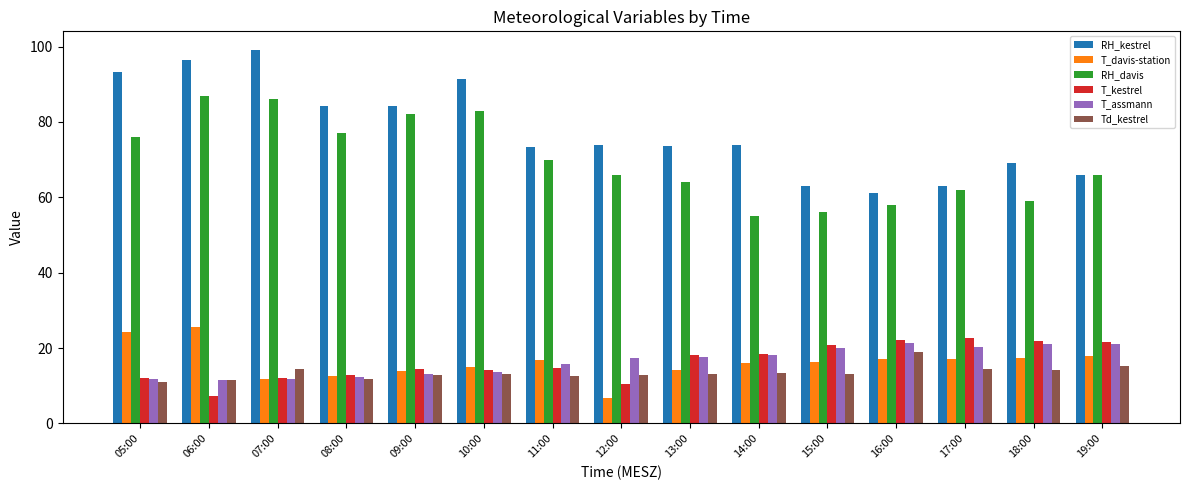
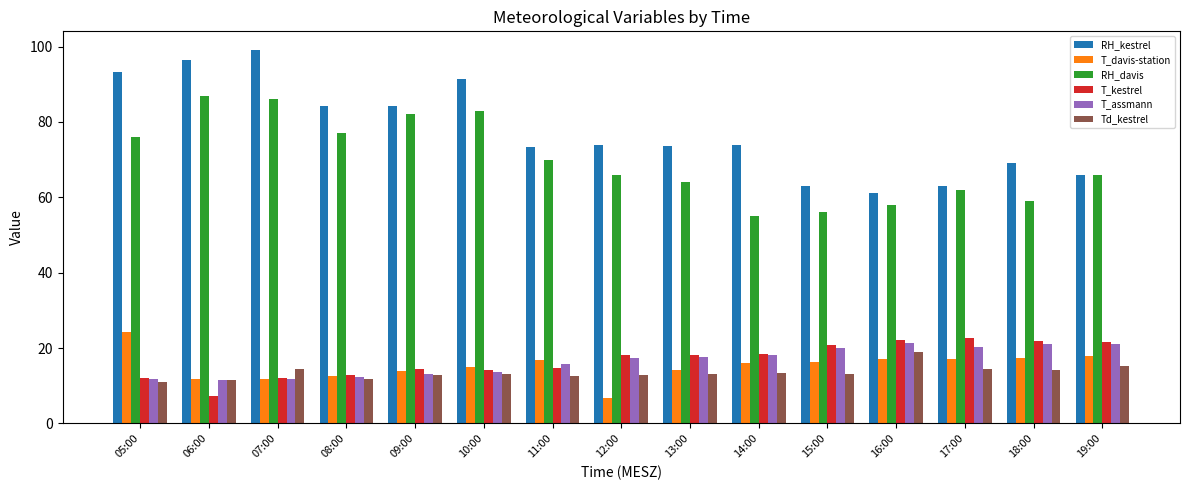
T_davis-station, 06:00: 26 -> 12
T_kestrel, 12:00: 11 -> 18
